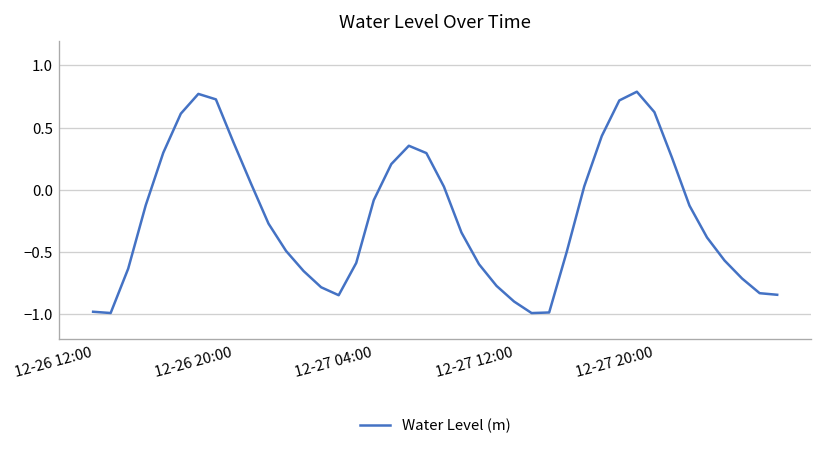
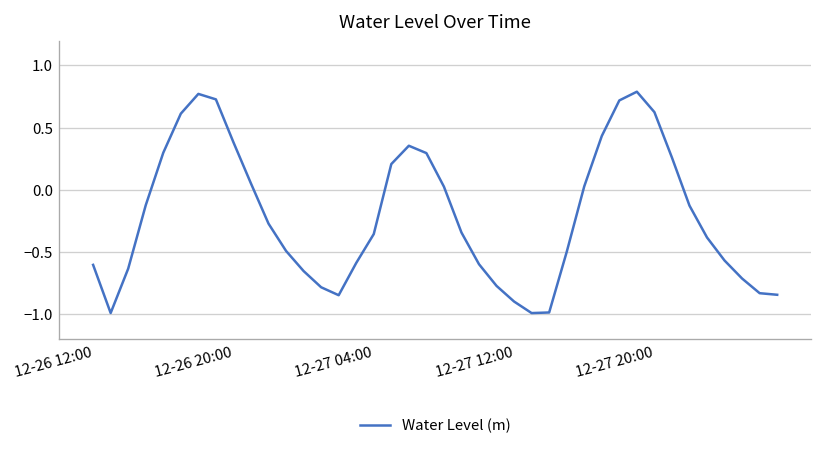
12-26 12:00: -0.98 -> -0.60
12-27 04:00: -0.08 -> -0.36
